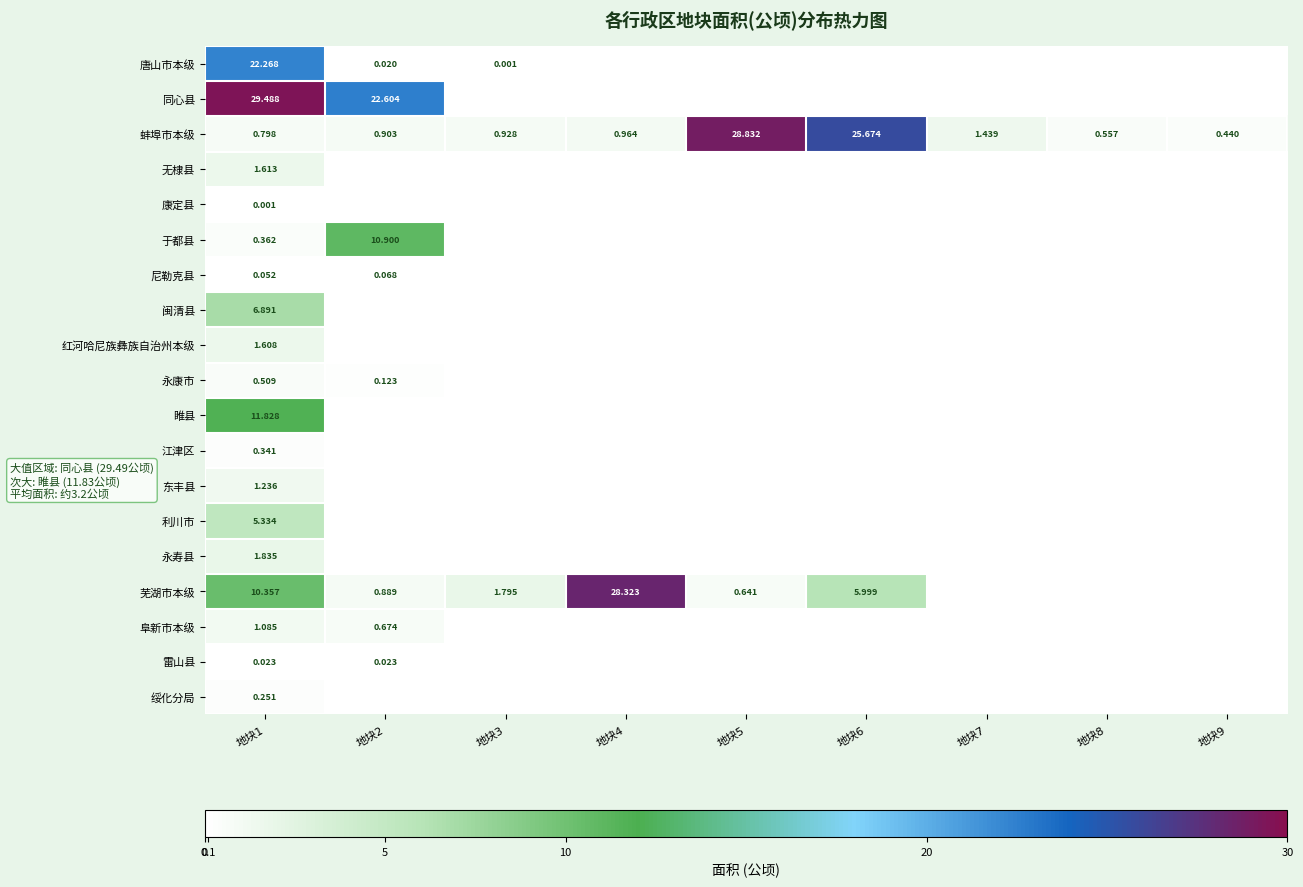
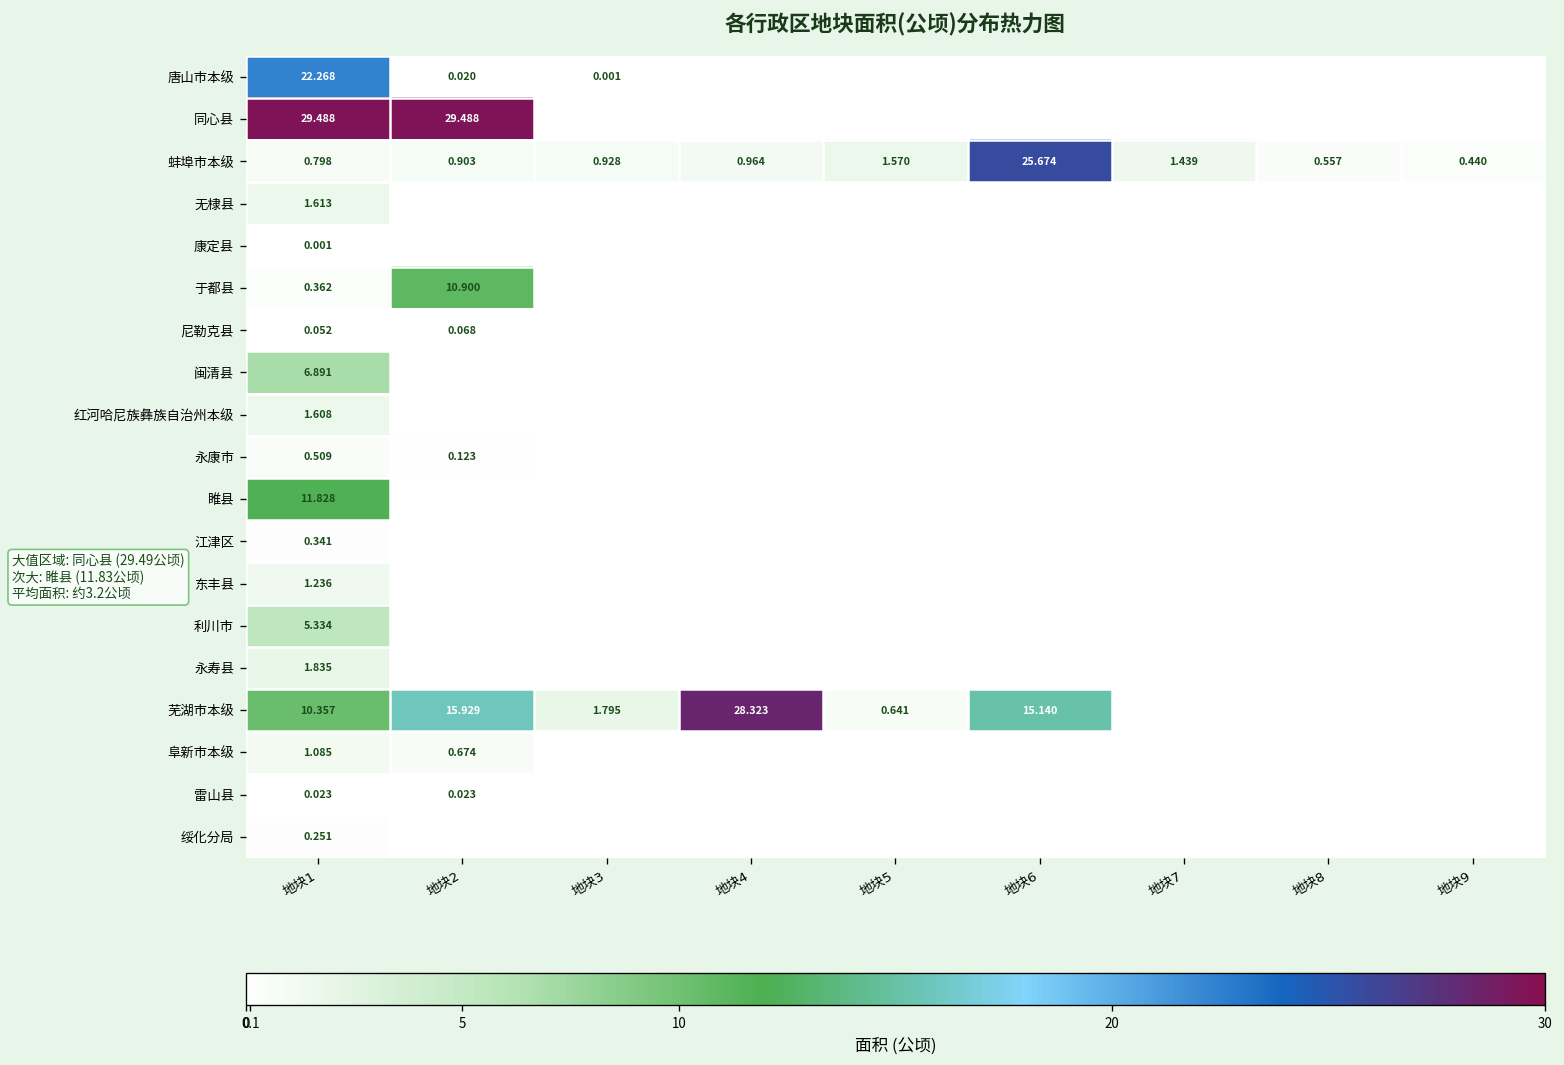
同心县, 地块2: 22.604 -> 29.488
蚌埠市本级, 地块5: 28.832 -> 1.570
芜湖市本级, 地块2: 0.889 -> 15.929
芜湖市本级, 地块6: 5.999 -> 15.140
